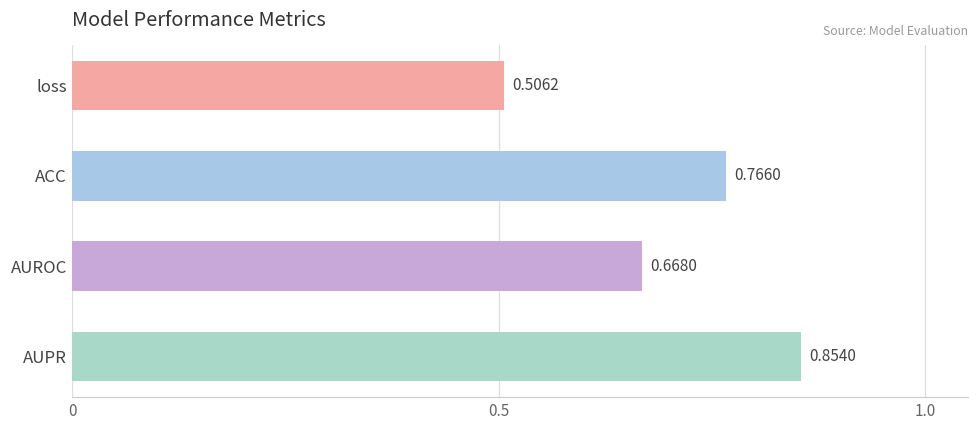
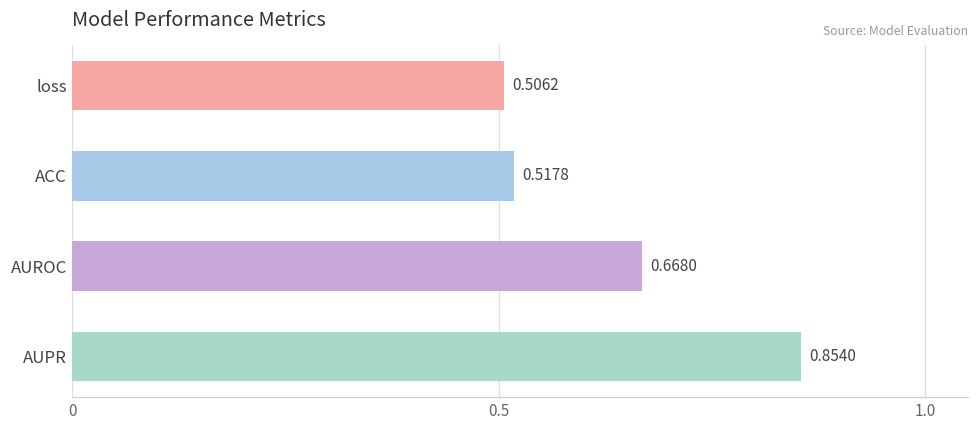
ACC: 0.7660 -> 0.5178
